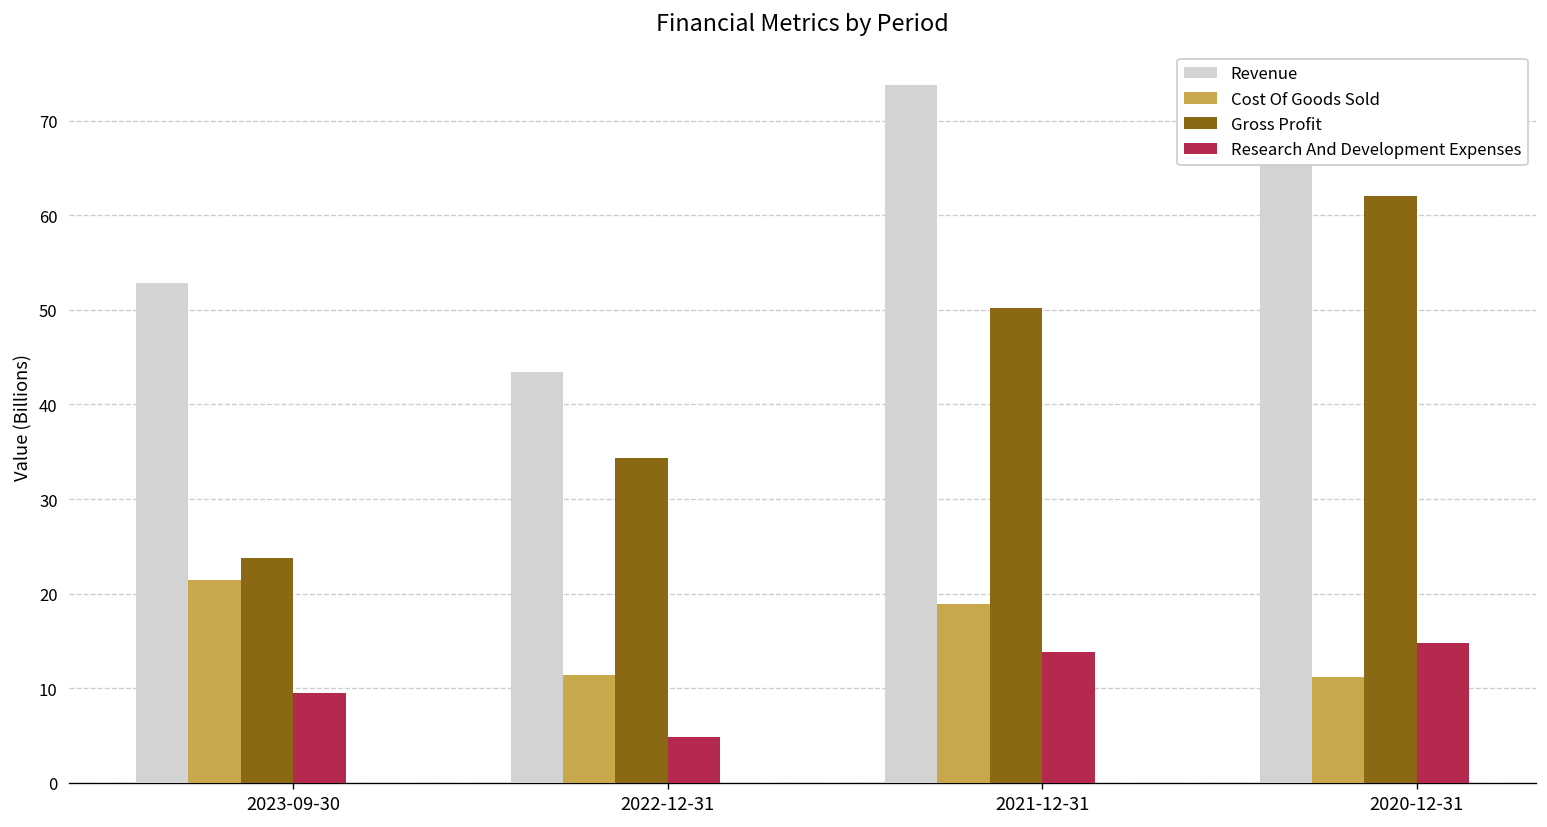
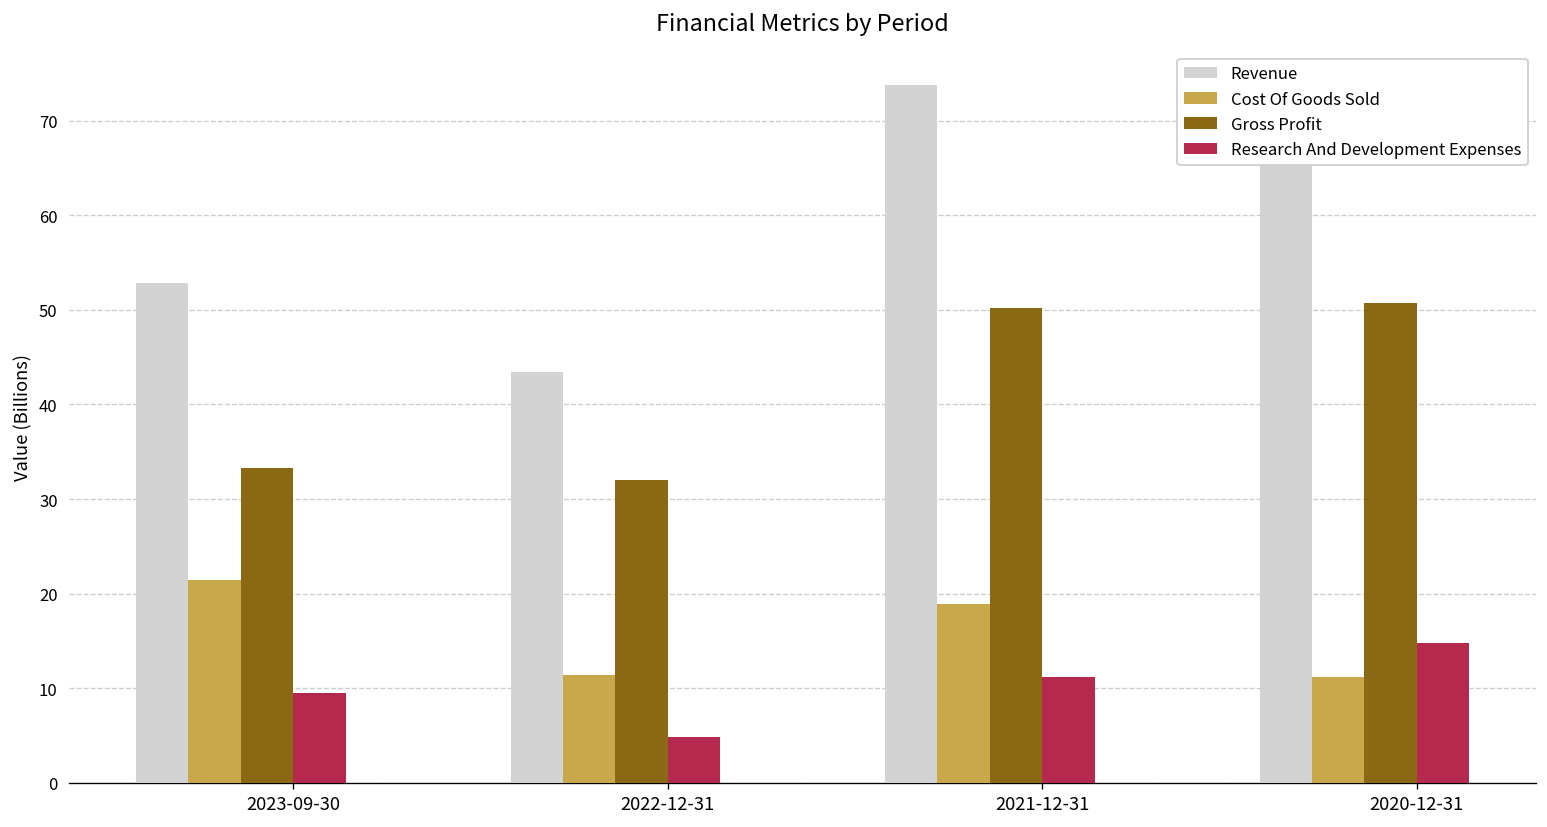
Gross Profit, 2023-09-30: 24 -> 33
Gross Profit, 2022-12-31: 34 -> 32
Research And Development Expenses, 2021-12-31: 14 -> 11
Gross Profit, 2020-12-31: 62 -> 51
